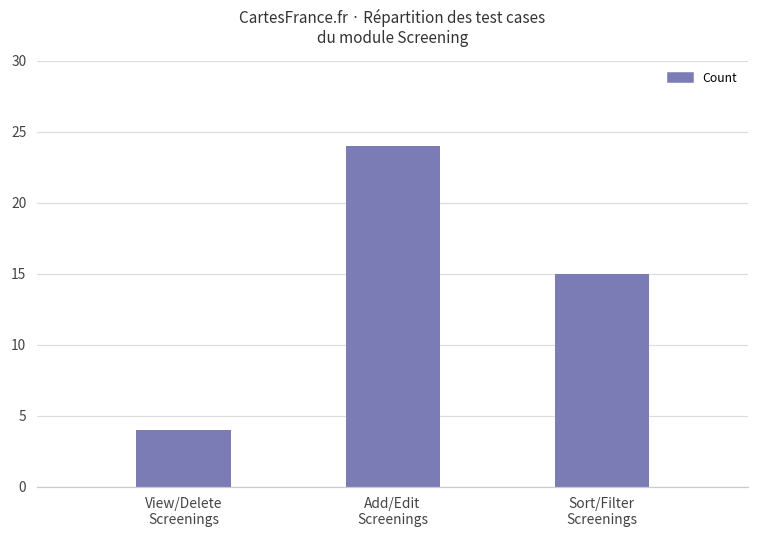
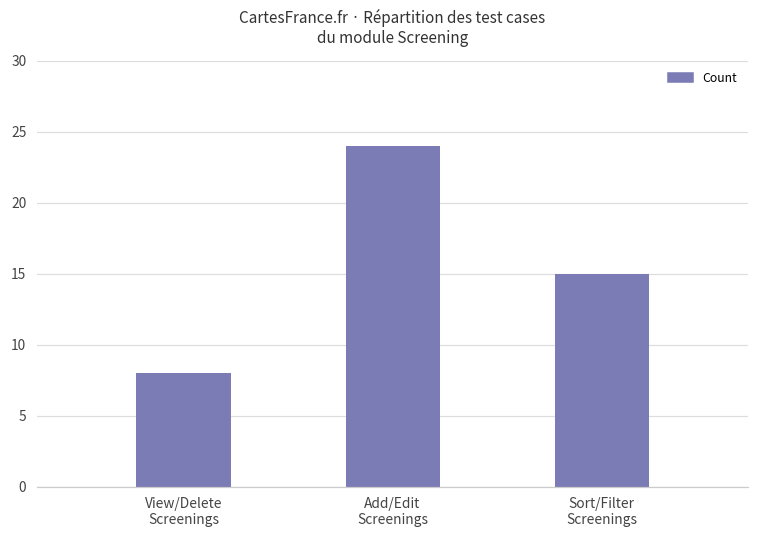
View/Delete Screenings: 4 -> 8
